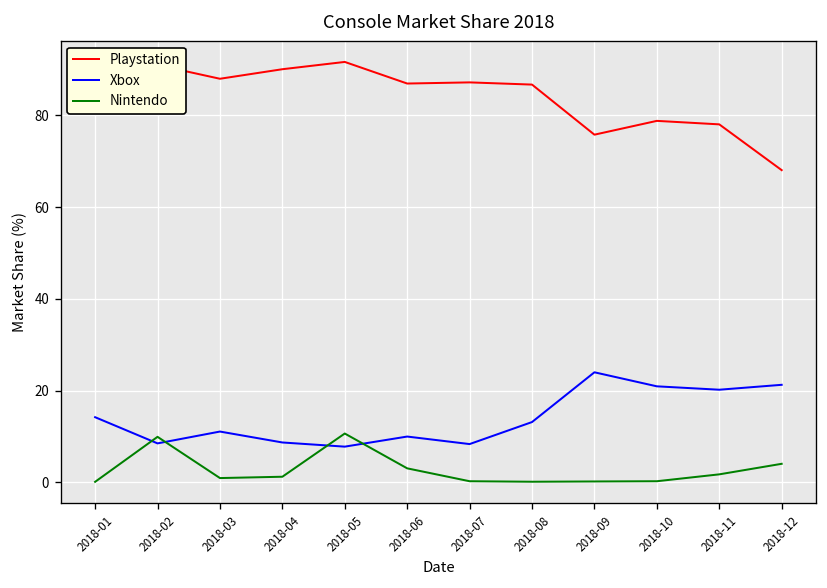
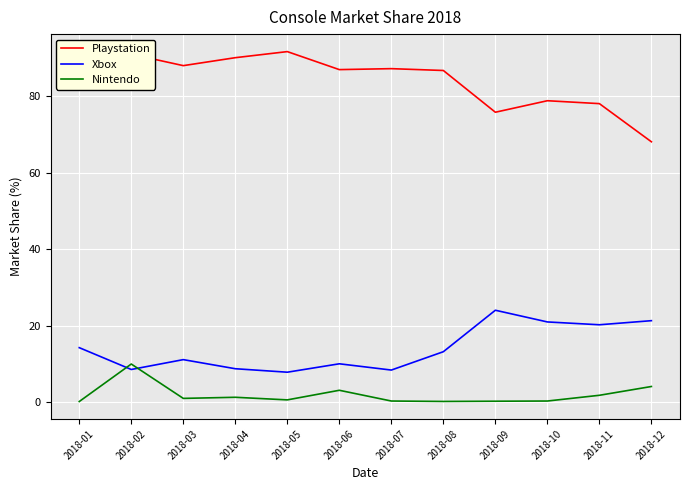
Nintendo, 2018-05: 11 -> 1
